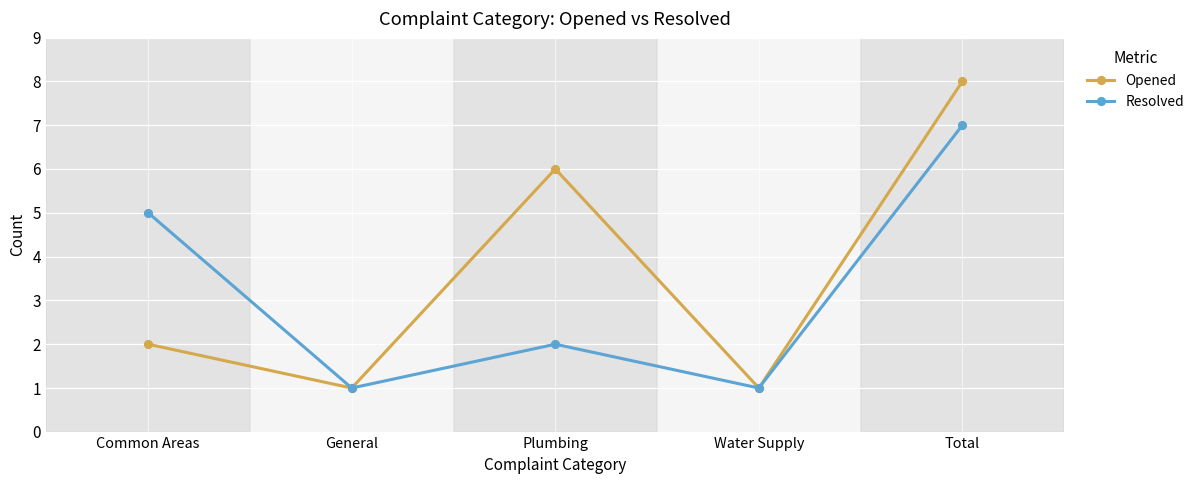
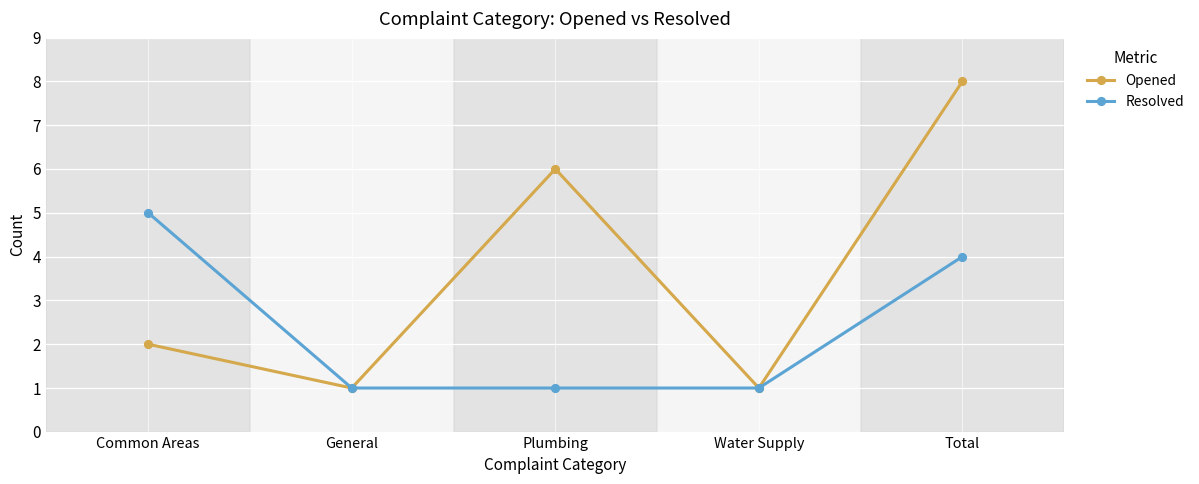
Resolved, Plumbing: 2 -> 1
Resolved, Total: 7 -> 4
